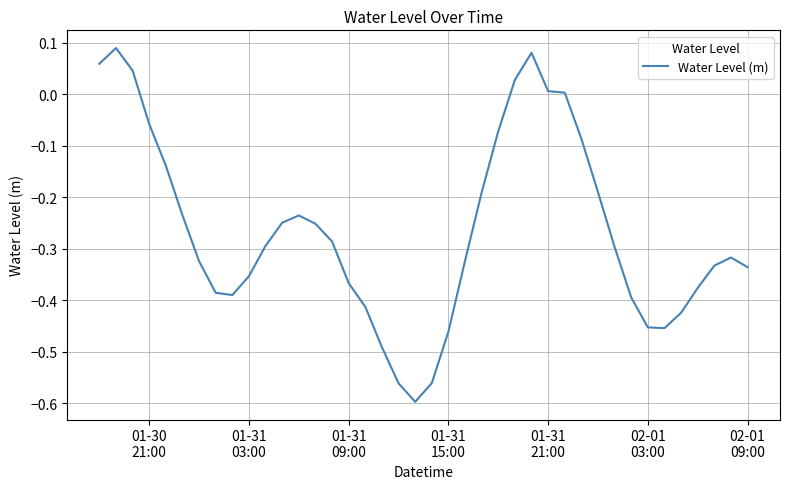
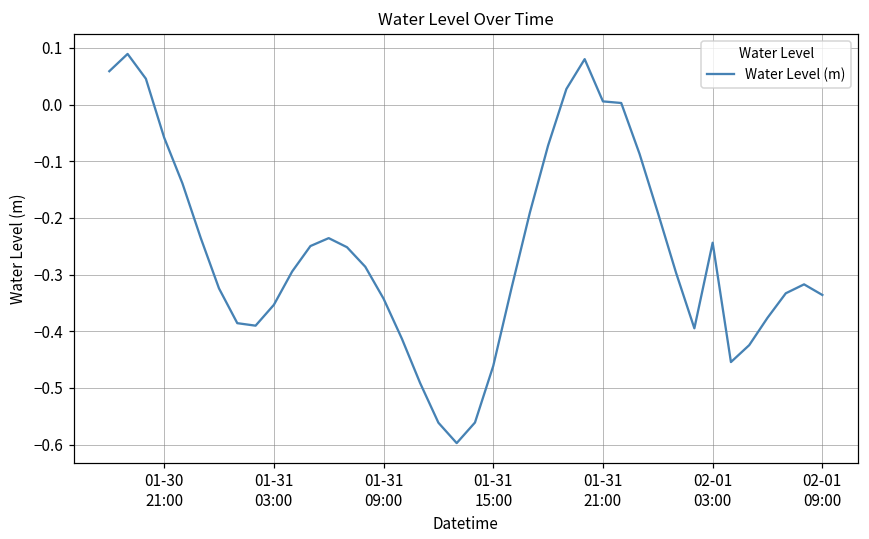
01-31 09:00: -0.37 -> -0.34
02-01 03:00: -0.45 -> -0.24
